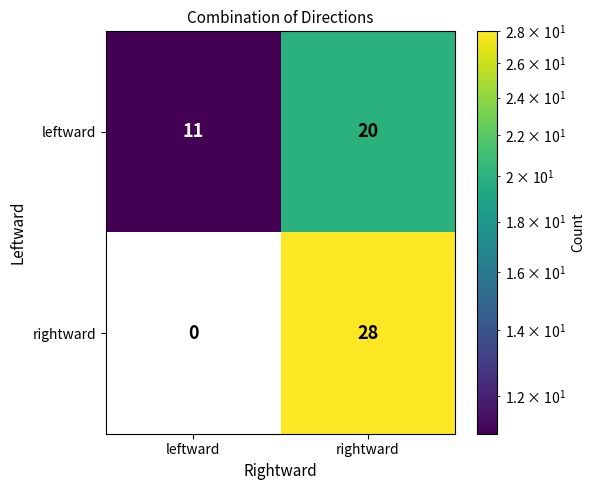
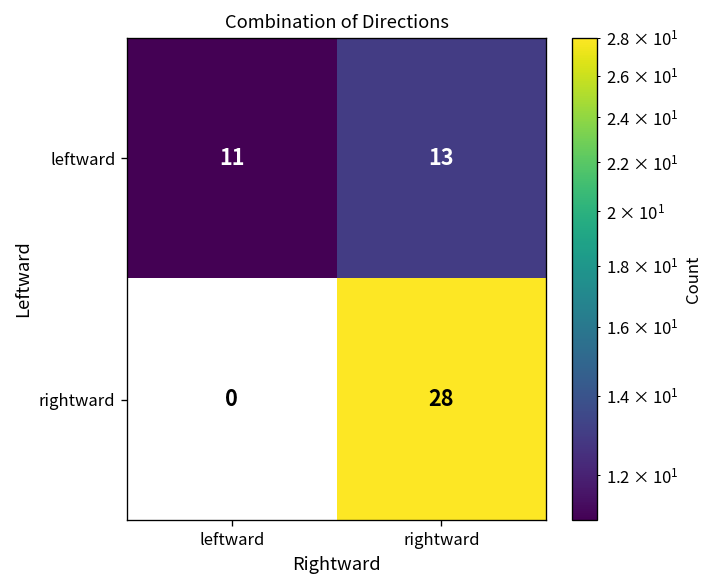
leftward, rightward: 20 -> 13
